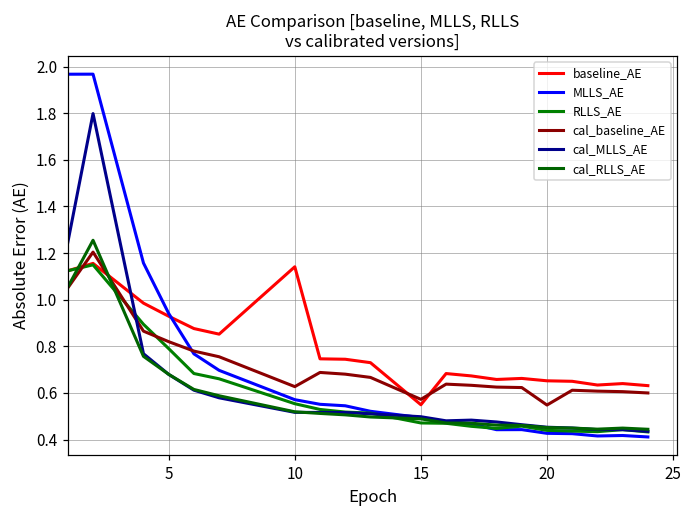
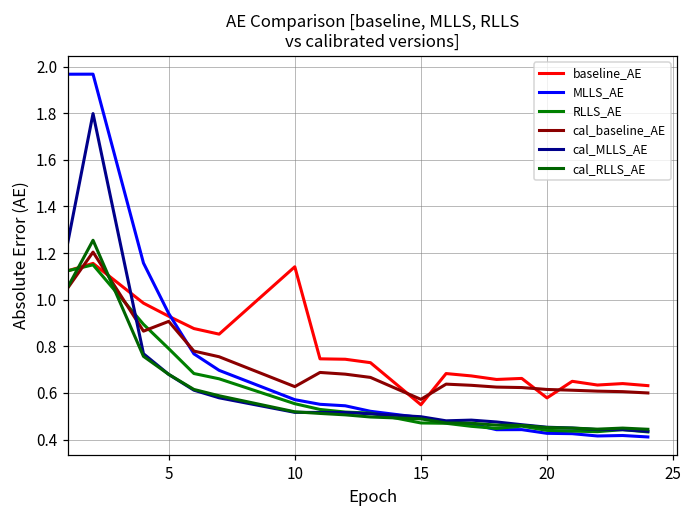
cal_baseline_AE, 5: 0.82 -> 0.91
baseline_AE, 20: 0.65 -> 0.58
cal_baseline_AE, 20: 0.55 -> 0.62
